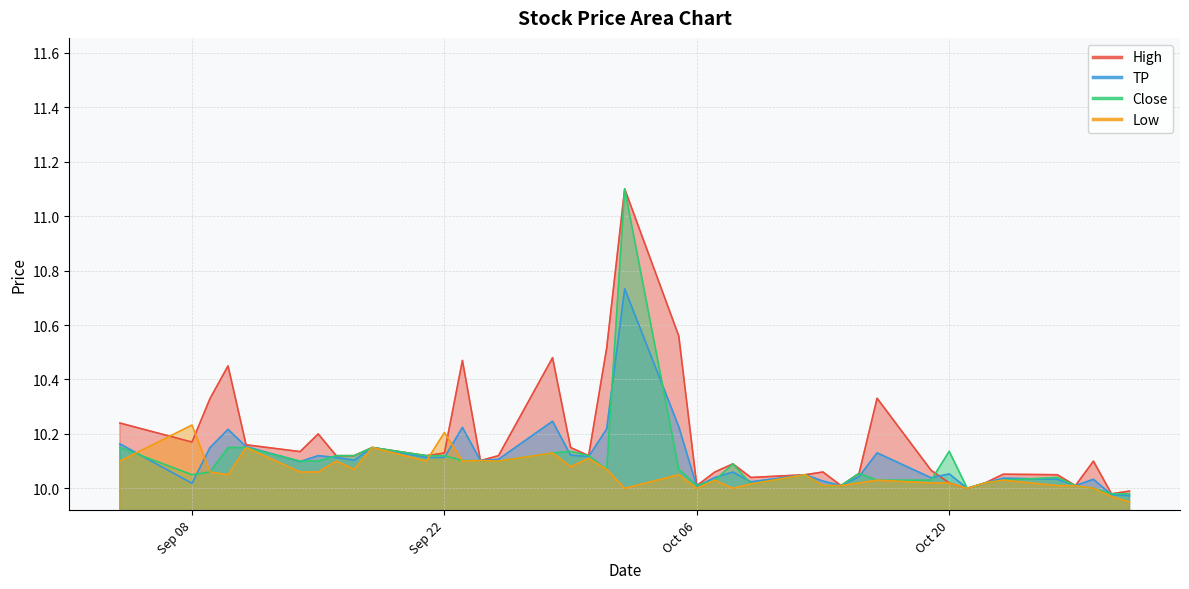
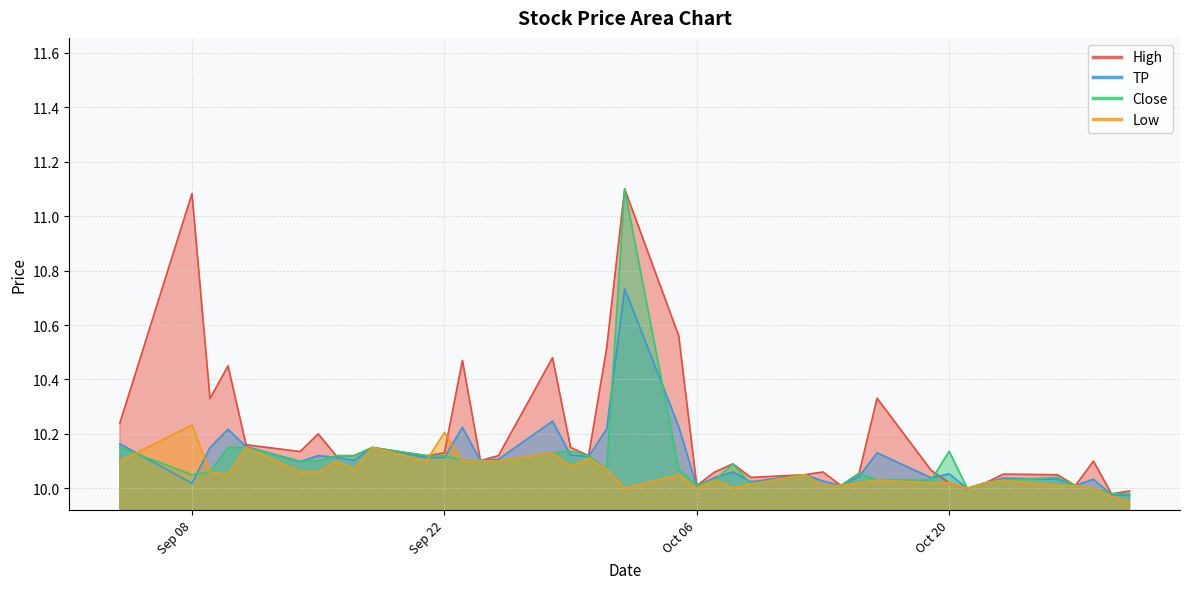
High, Sep 08: 10.17 -> 11.08
